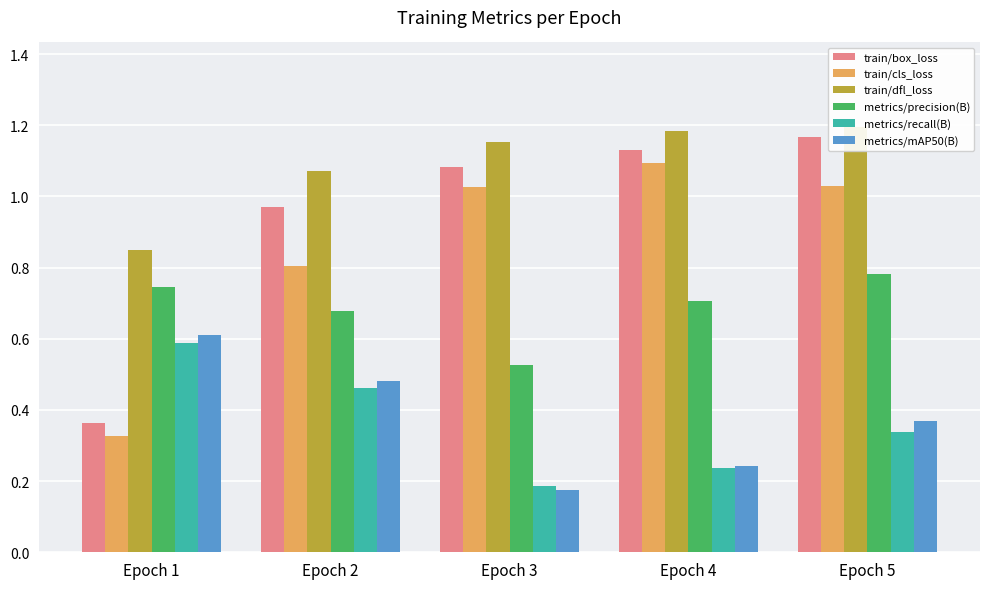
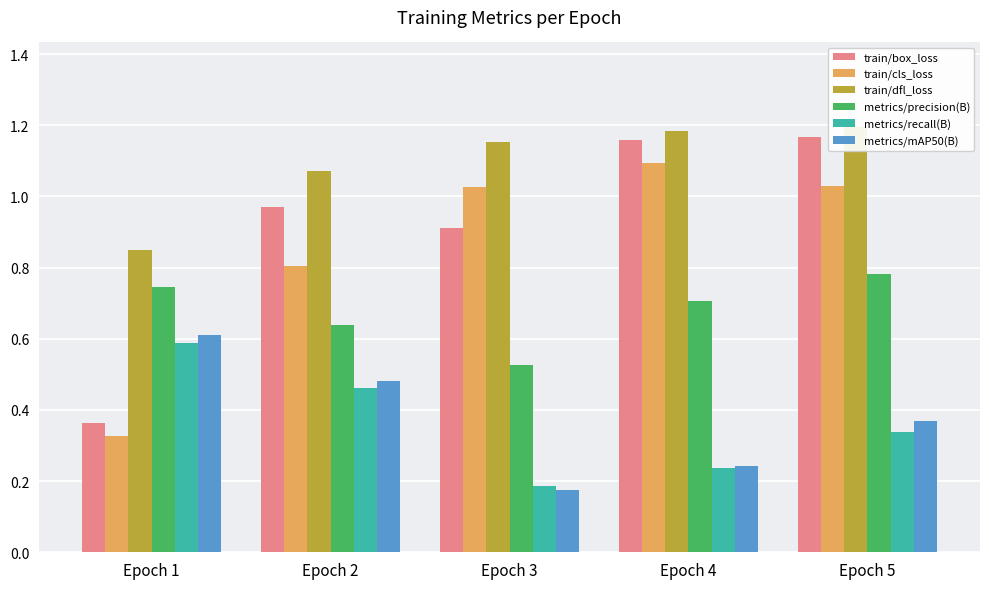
metrics/precision(B), Epoch 2: 0.68 -> 0.64
train/box_loss, Epoch 3: 1.08 -> 0.91
train/box_loss, Epoch 4: 1.13 -> 1.16
